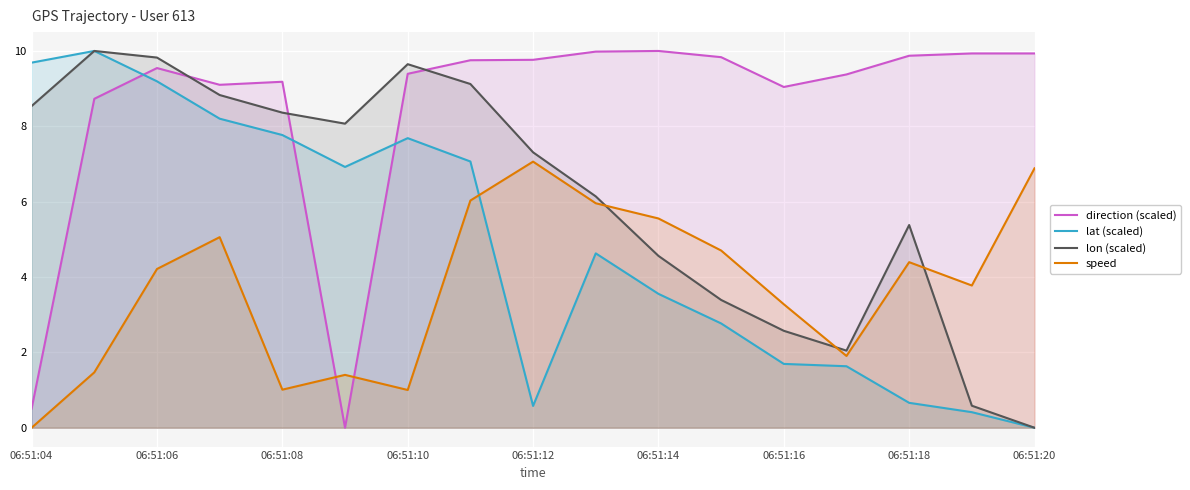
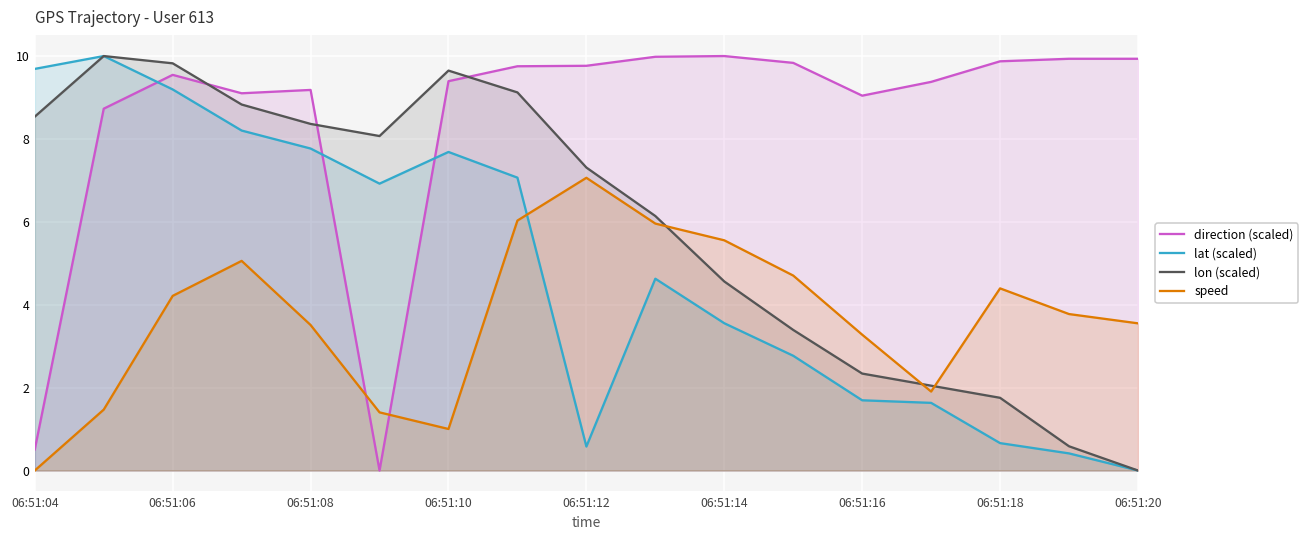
speed, 06:51:08: 1.0 -> 3.5
lon (scaled), 06:51:16: 2.6 -> 2.3
lon (scaled), 06:51:18: 5.4 -> 1.8
speed, 06:51:20: 6.9 -> 3.6
